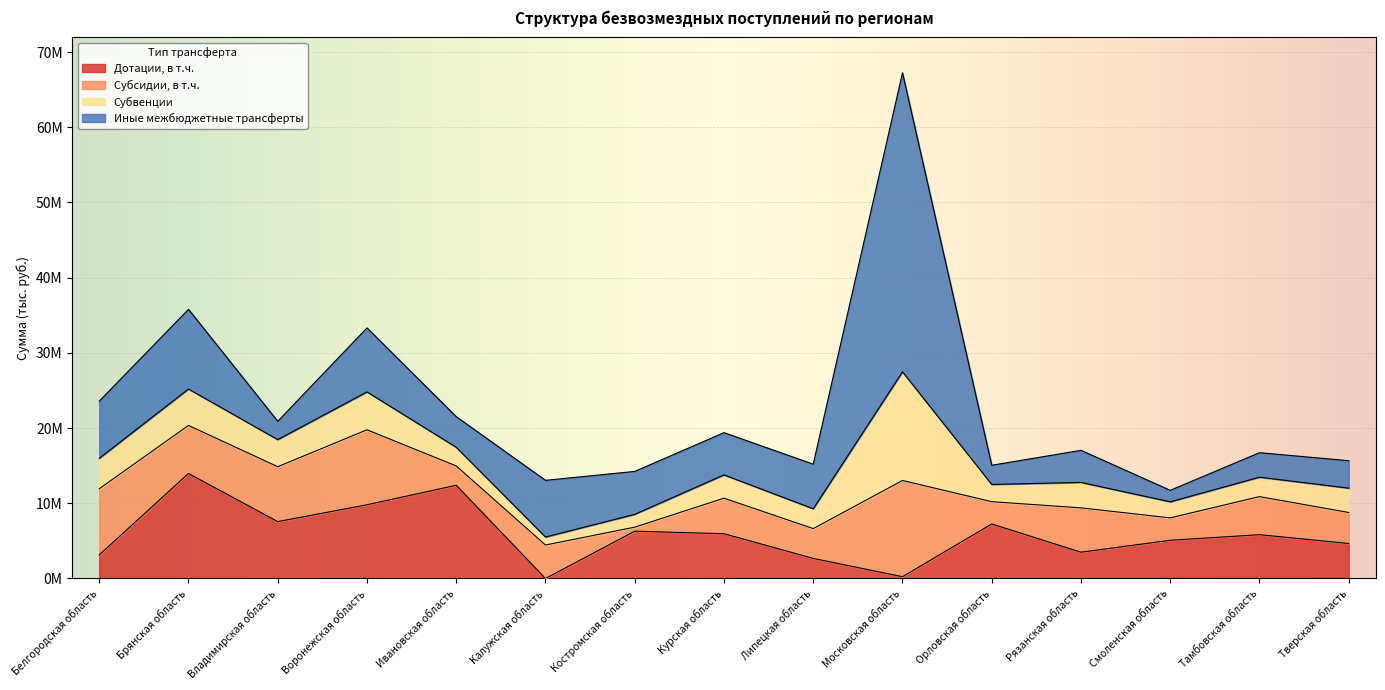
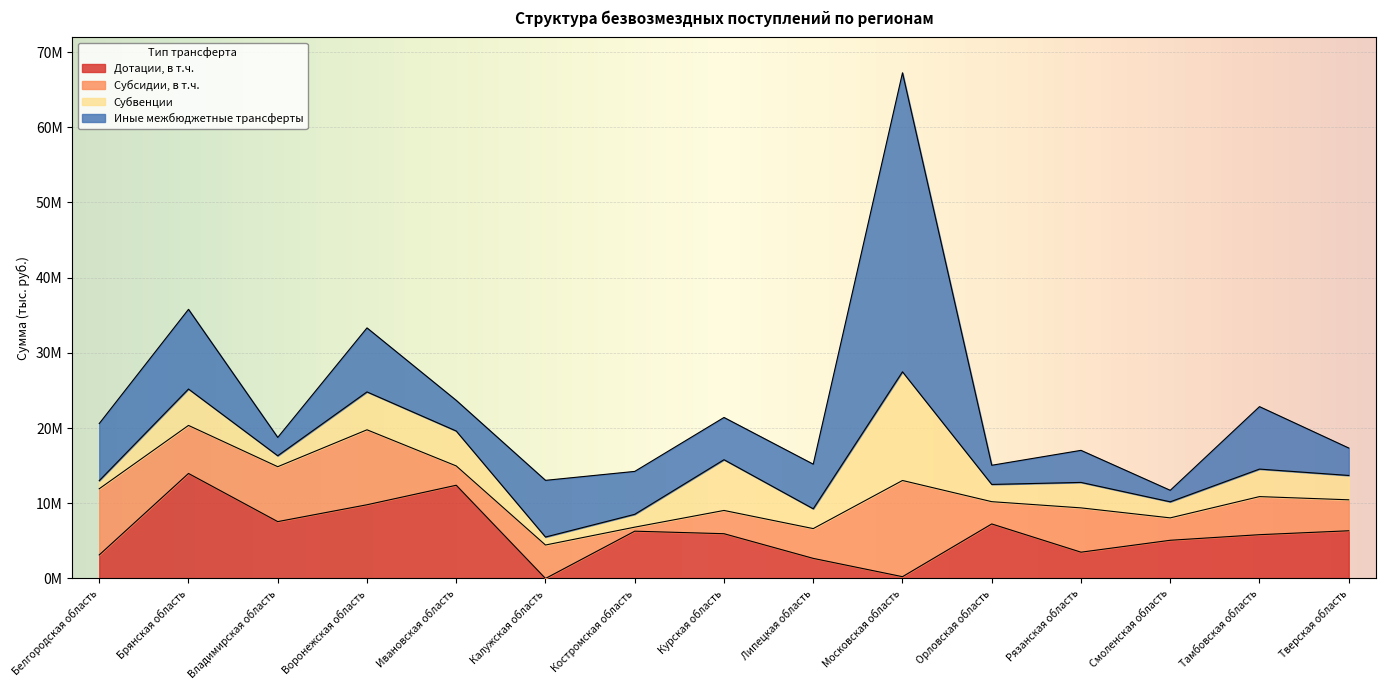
Субвенции, Белгородская область: 4000000 -> 1000000
Субвенции, Владимирская область: 4000000 -> 1000000
Субвенции, Ивановская область: 2000000 -> 5000000
Субсидии, в т.ч., Курская область: 5000000 -> 3000000
Субвенции, Курская область: 3000000 -> 7000000
Субвенции, Тамбовская область: 3000000 -> 4000000
Иные межбюджетные трансферты, Тамбовская область: 3000000 -> 8000000
Дотации, в т.ч., Тверская область: 5000000 -> 6000000
